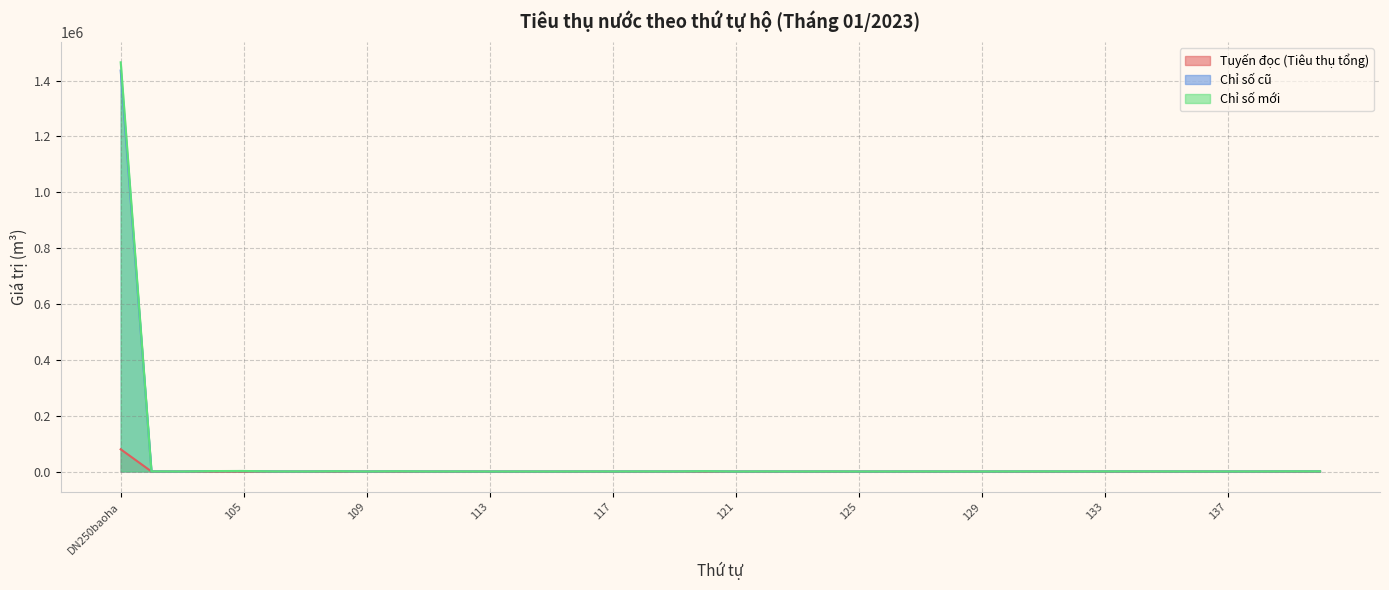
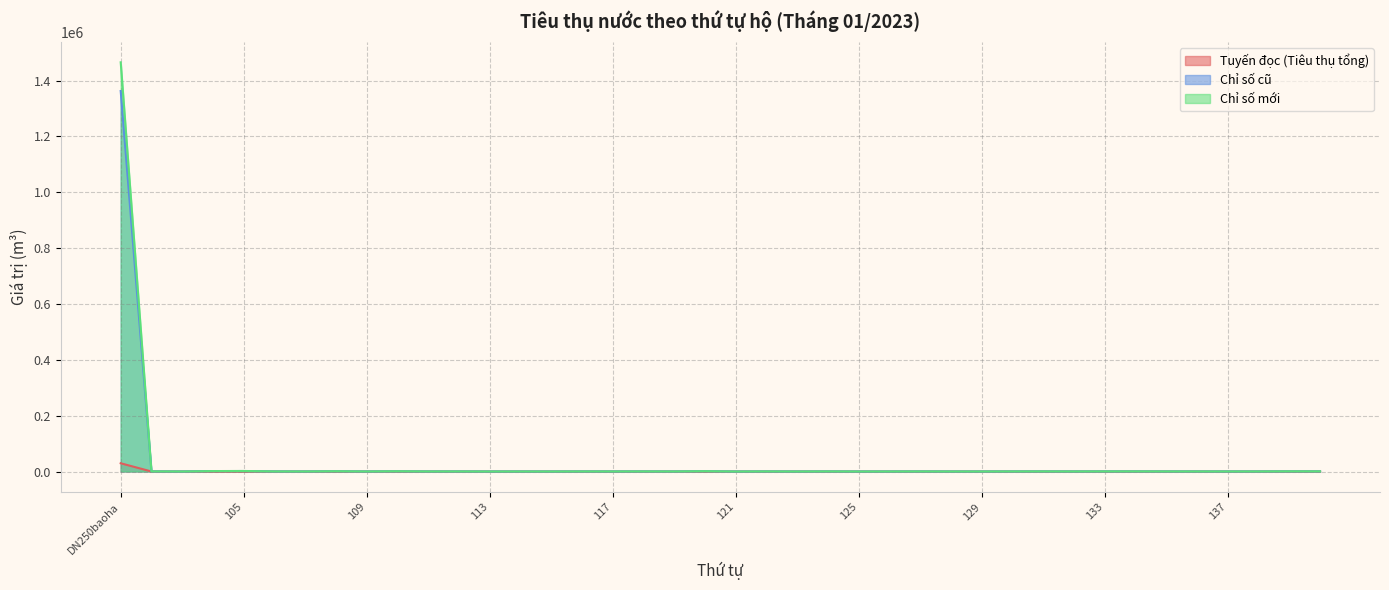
Tuyến đọc (Tiêu thụ tổng), DN250baoha: 80000 -> 30000
Chỉ số cũ, DN250baoha: 1440000 -> 1360000
